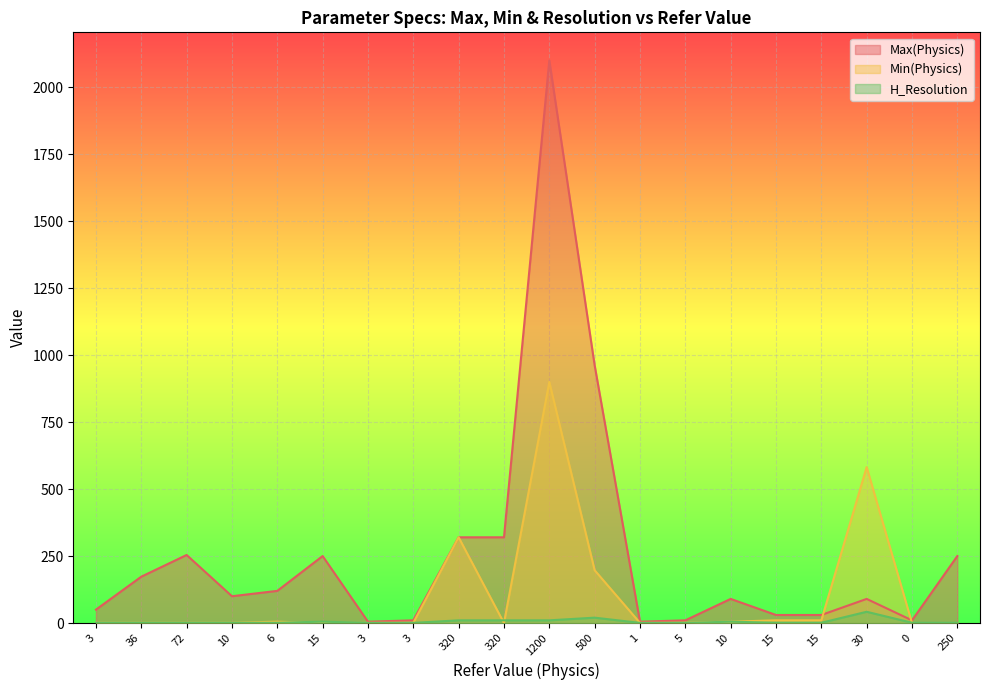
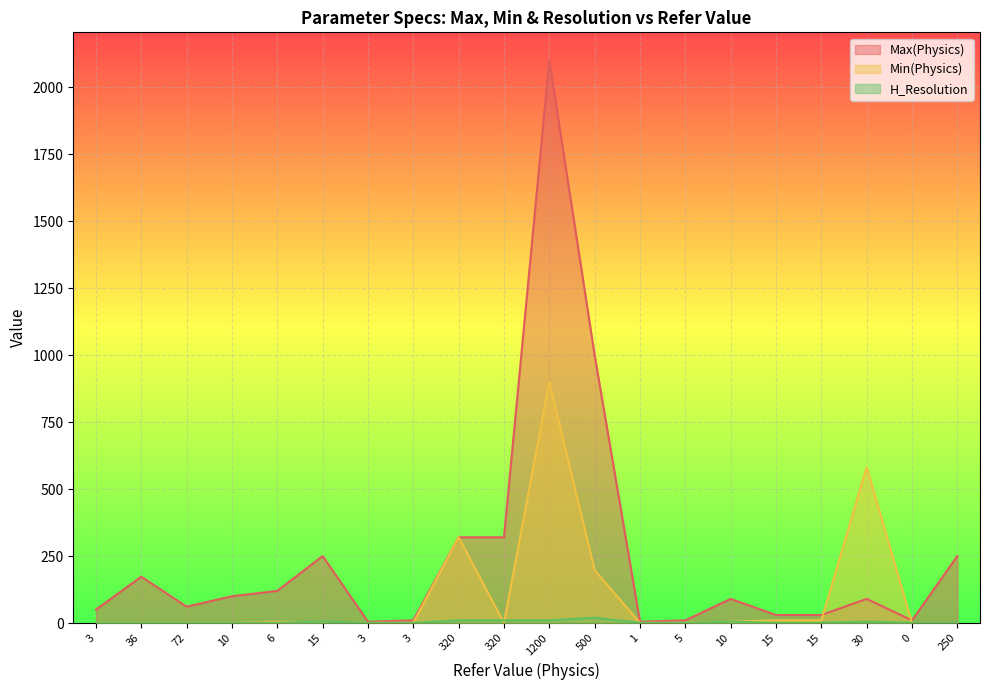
Max(Physics), 72: 250 -> 60
Max(Physics), 500: 960 -> 1000
H_Resolution, 30: 40 -> 10
